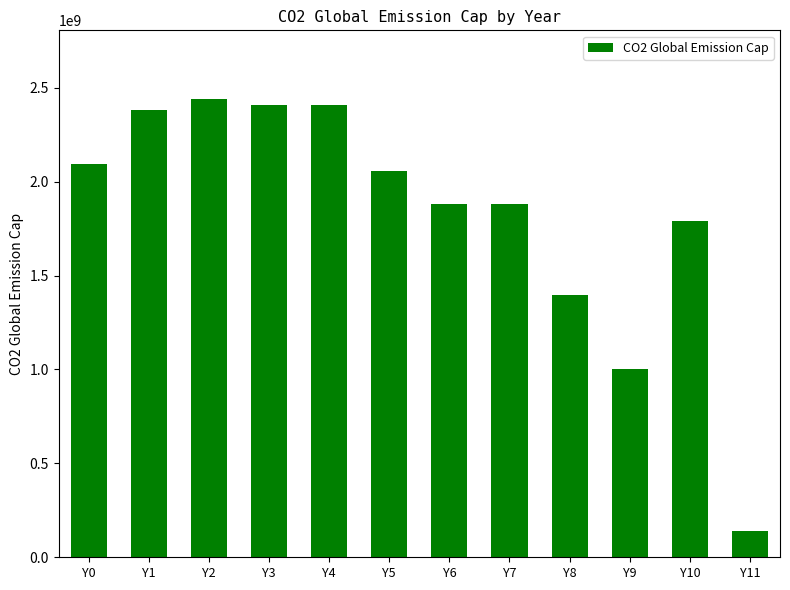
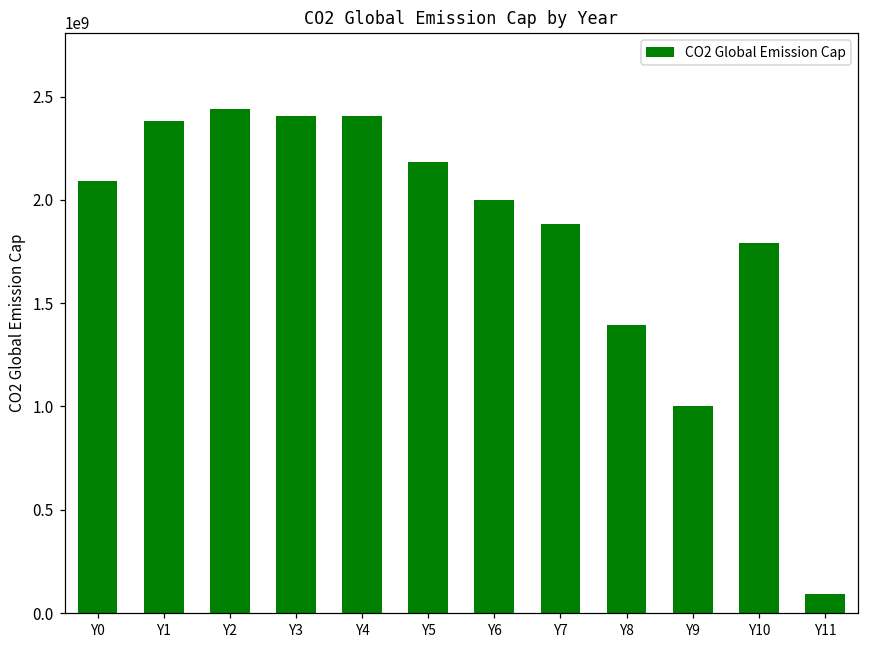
Y5: 2050000000 -> 2180000000
Y6: 1880000000 -> 2000000000
Y11: 140000000 -> 90000000
